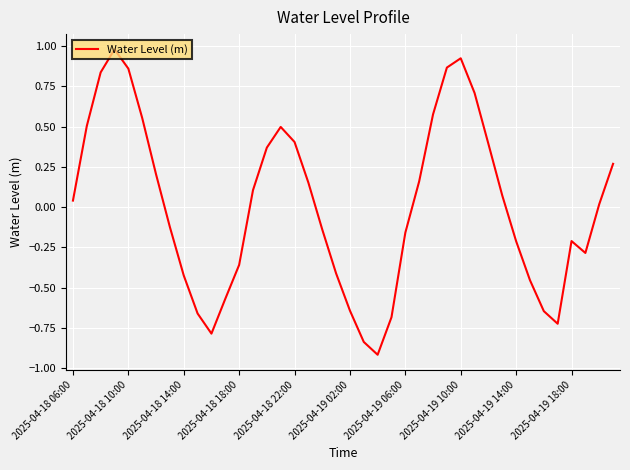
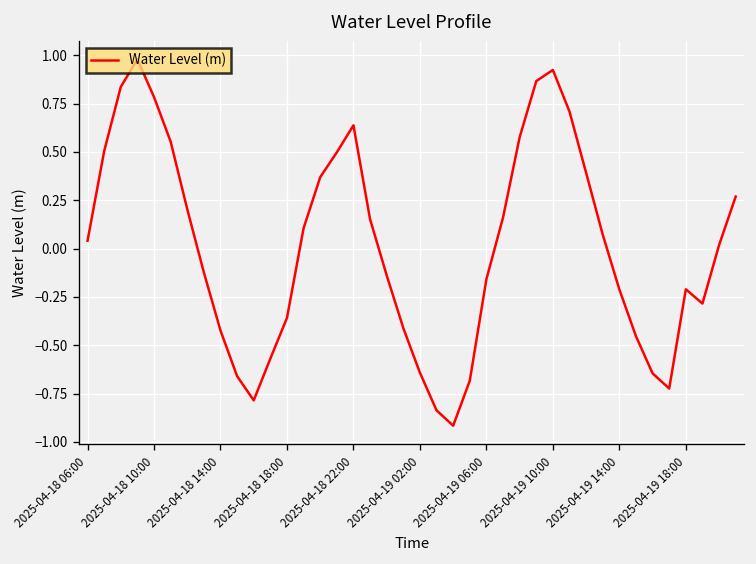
2025-04-18 10:00: 0.86 -> 0.78
2025-04-18 22:00: 0.40 -> 0.64
